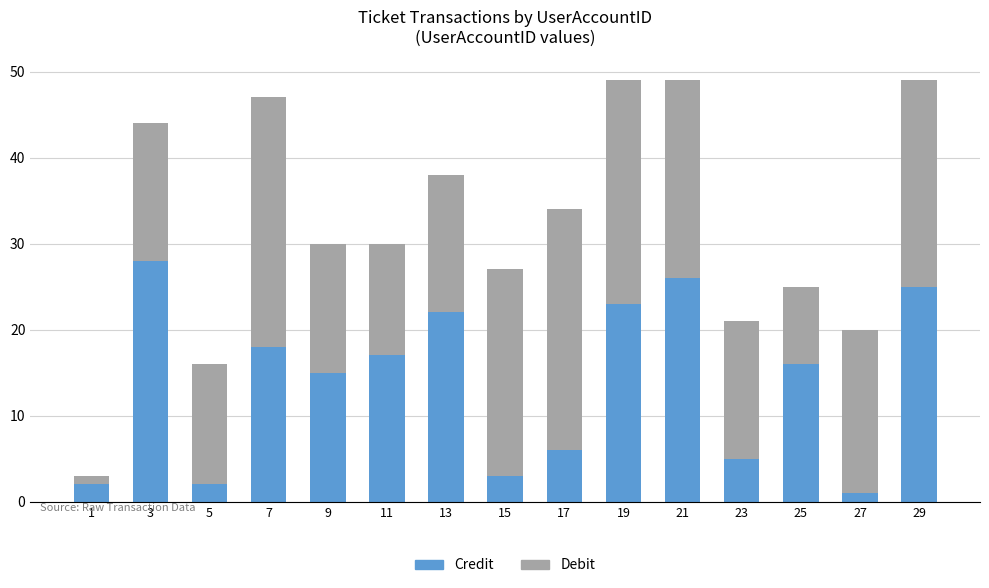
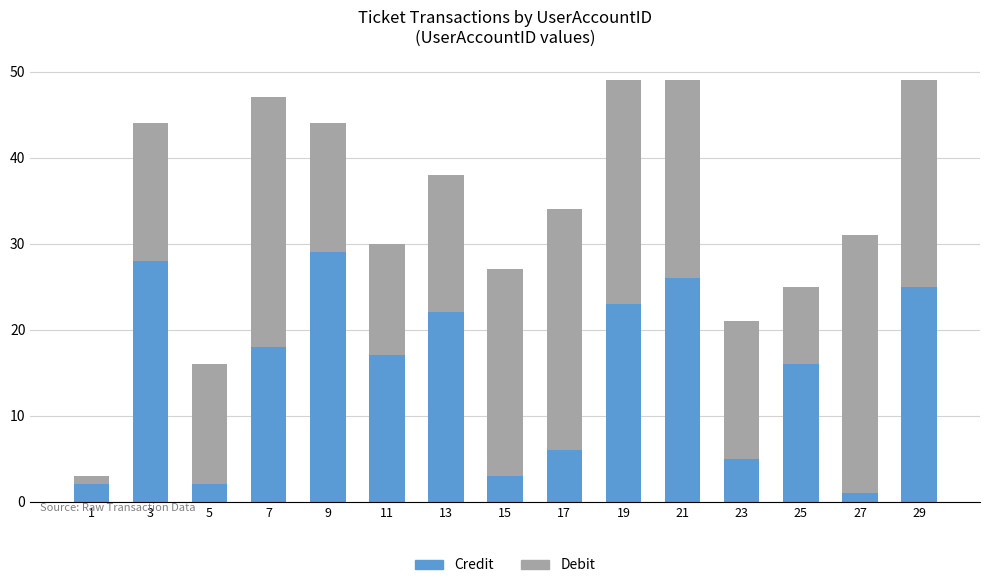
Credit, 9: 15 -> 29
Debit, 27: 19 -> 30
